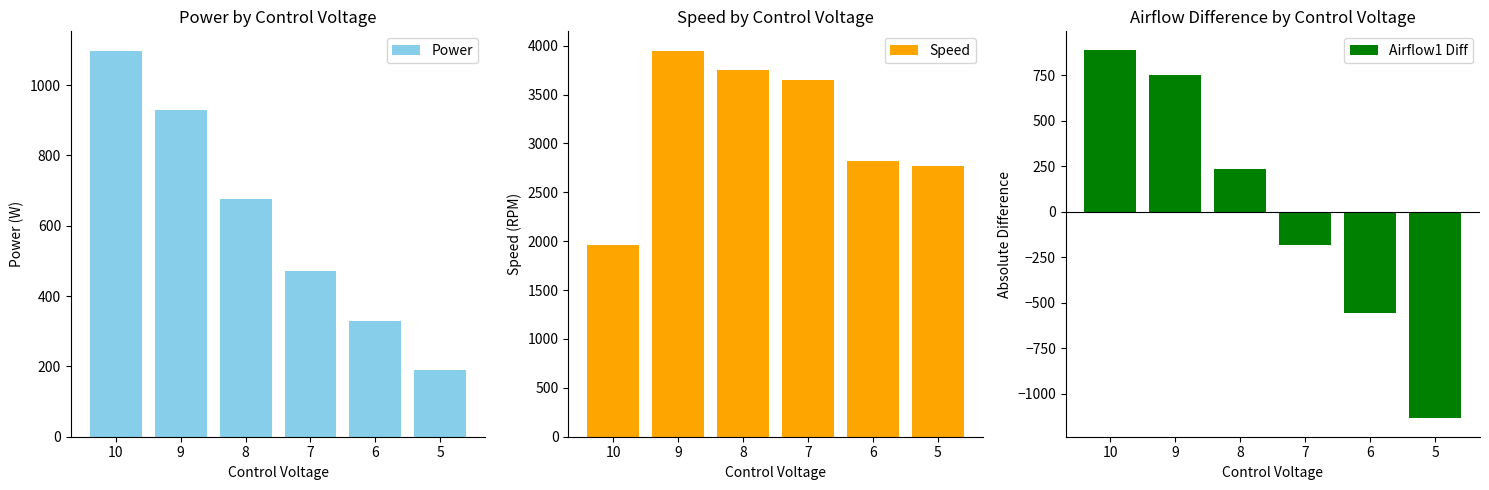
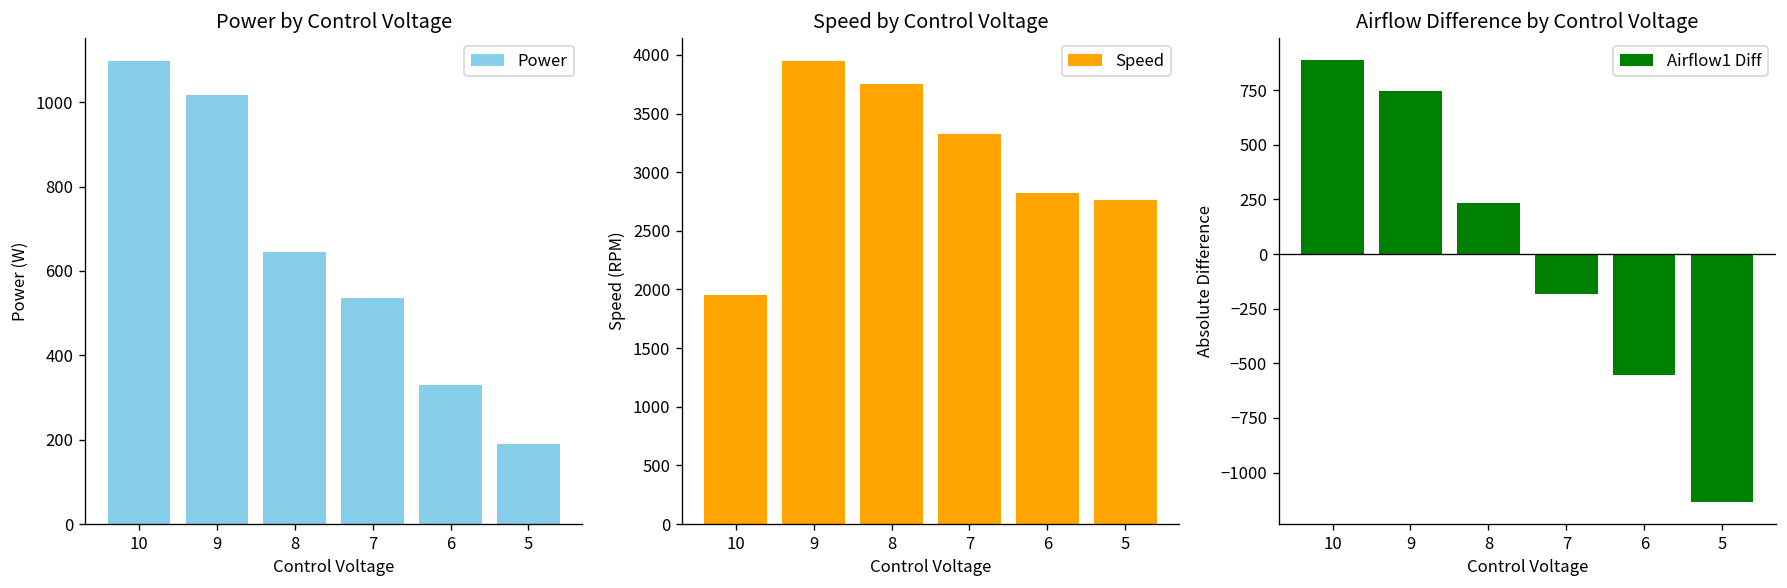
Power by Control Voltage, 9: 930 -> 1020
Power by Control Voltage, 8: 680 -> 640
Power by Control Voltage, 7: 470 -> 540
Speed by Control Voltage, 7: 3600 -> 3300
